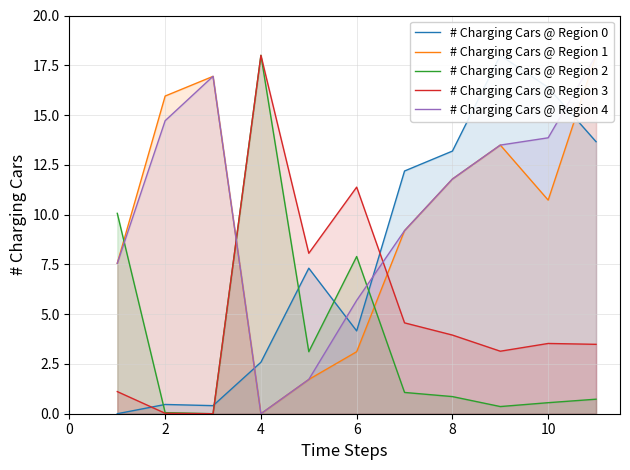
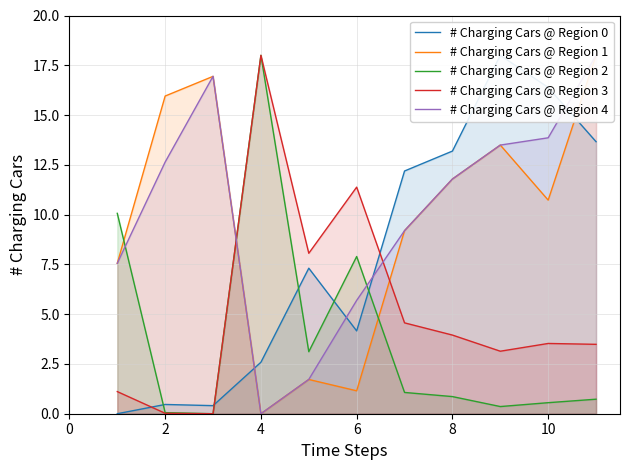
# Charging Cars @ Region 4, 2: 14.7 -> 12.6
# Charging Cars @ Region 1, 6: 3.1 -> 1.2
